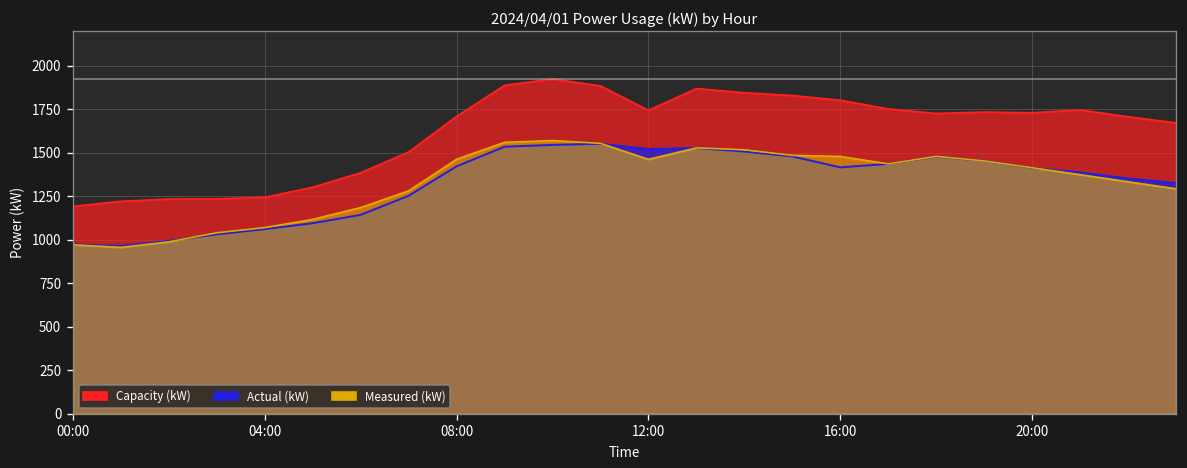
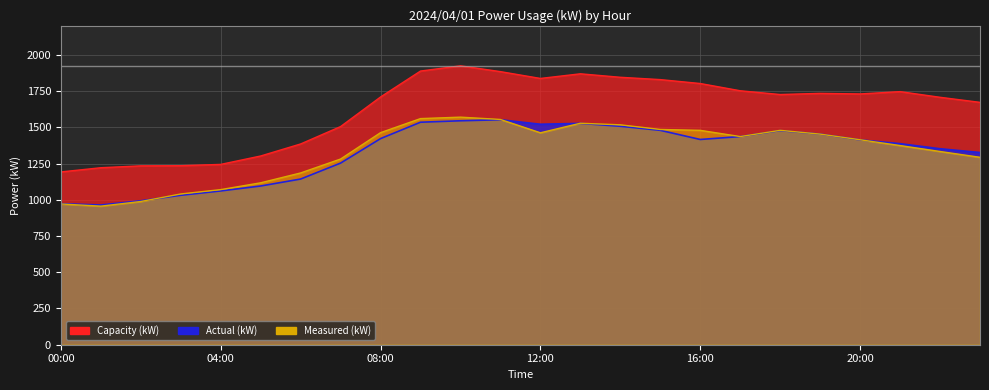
Capacity (kW), 12:00: 1740 -> 1840
